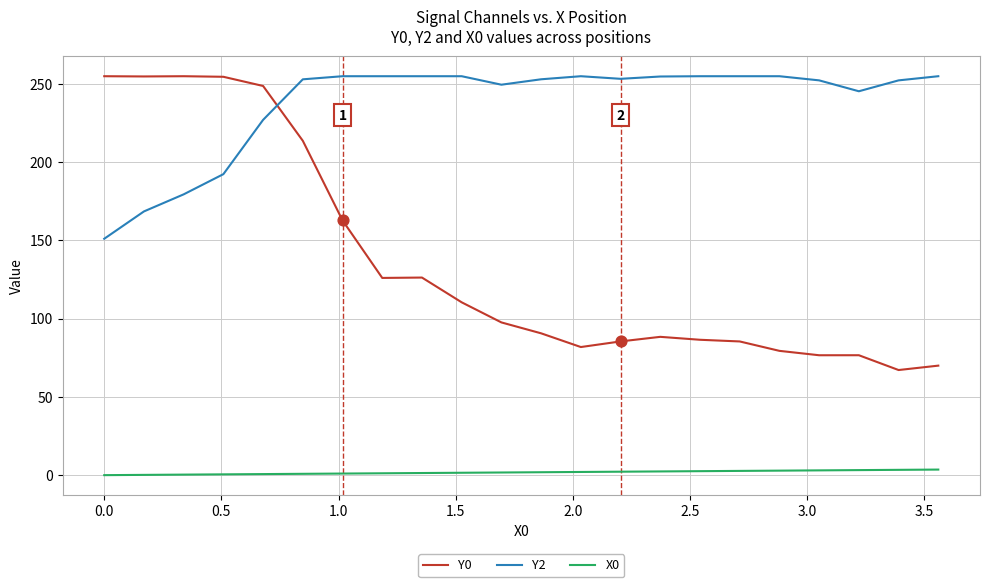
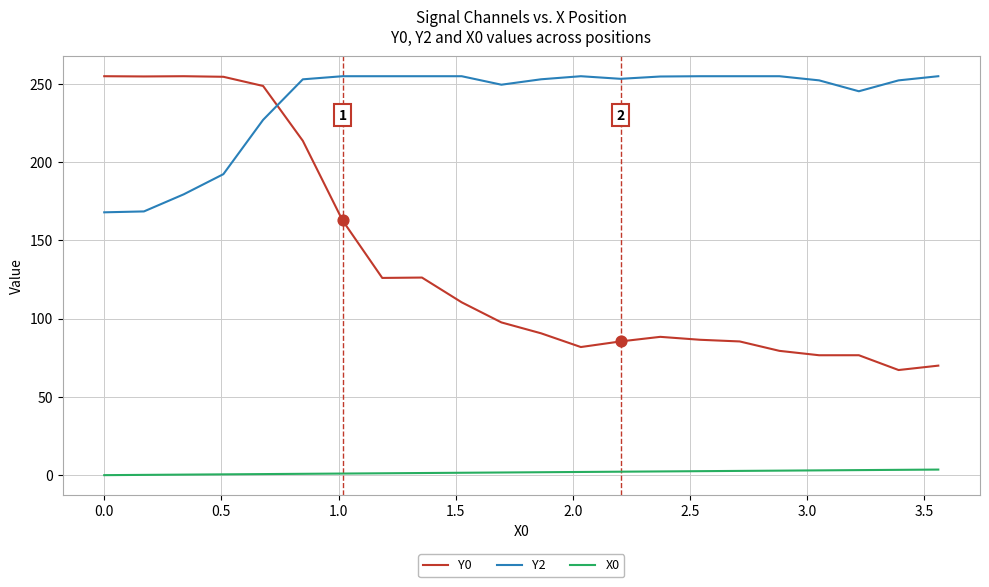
Y2, 0.0: 151 -> 168
